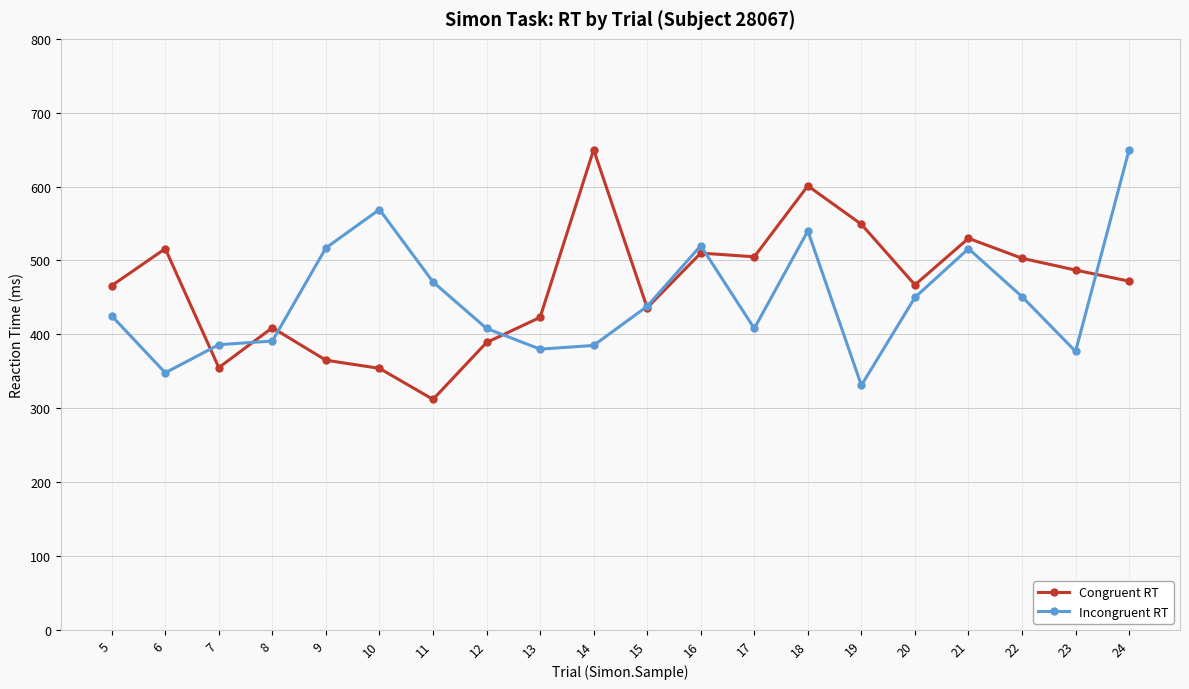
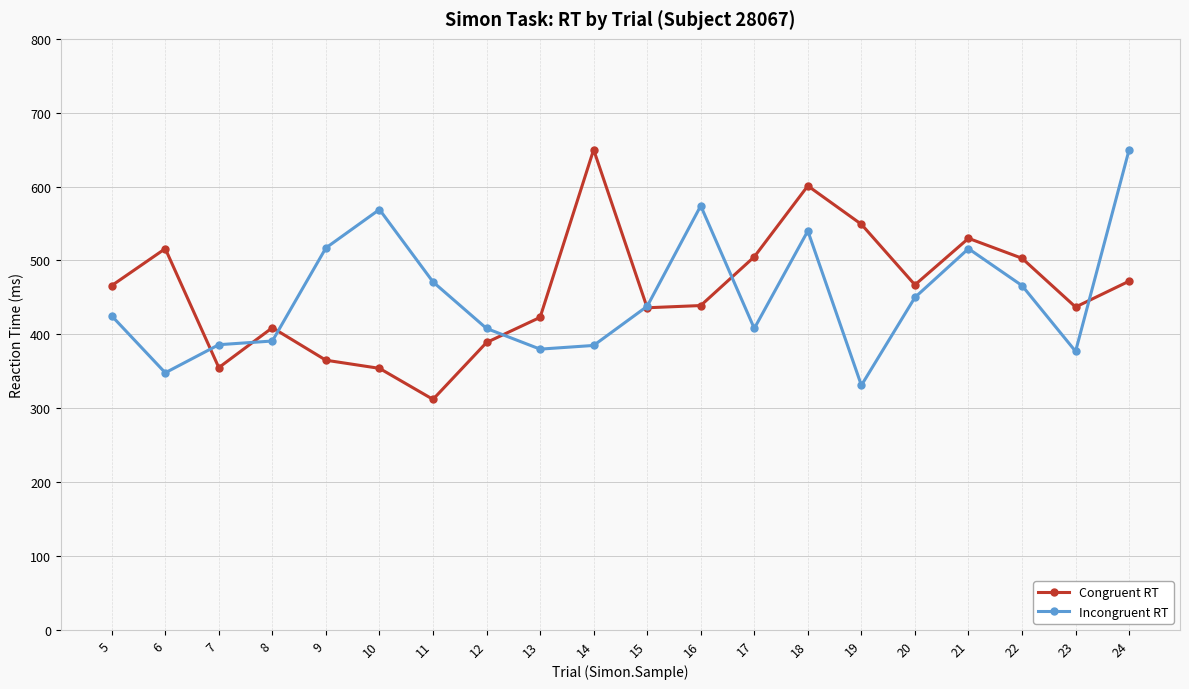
Congruent RT, 16: 510 -> 440
Incongruent RT, 16: 520 -> 570
Incongruent RT, 22: 450 -> 470
Congruent RT, 23: 490 -> 440
